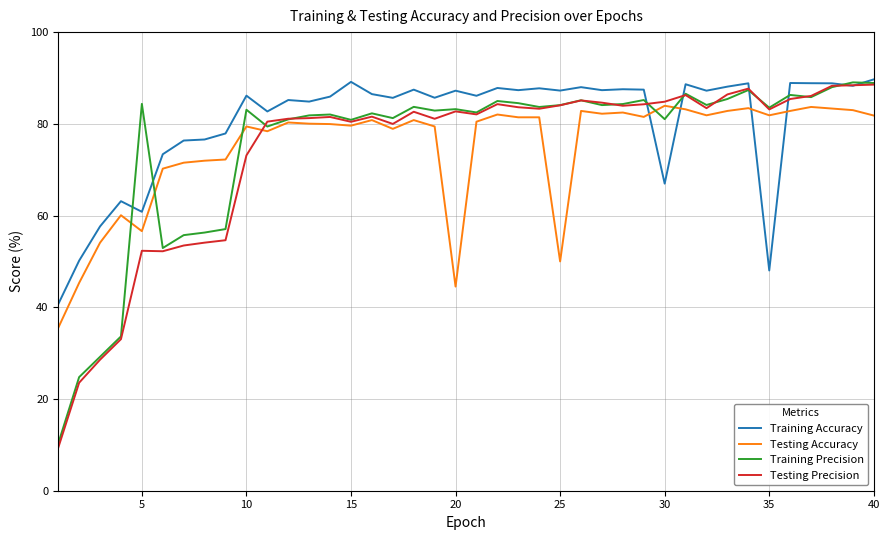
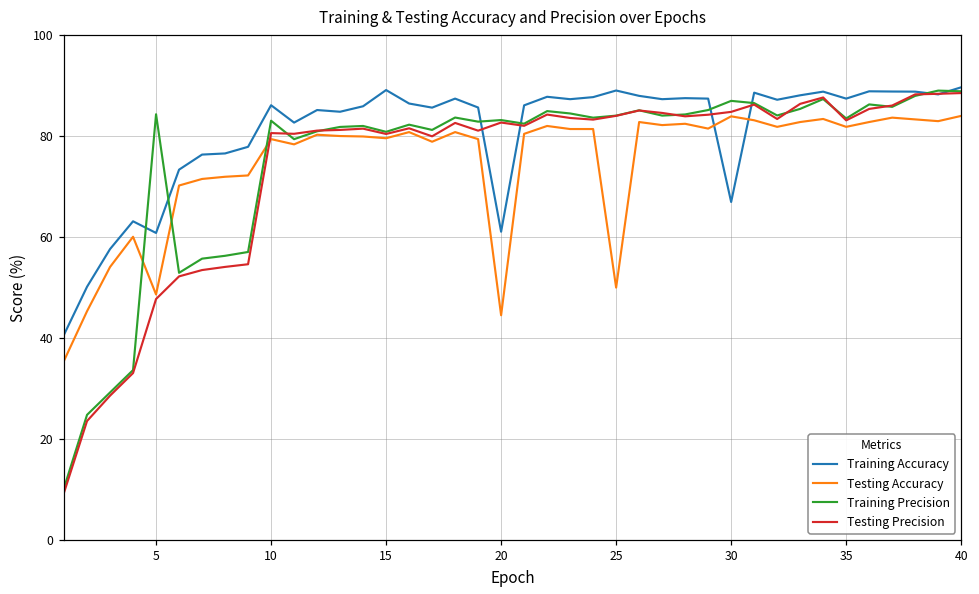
Testing Accuracy, 5: 57 -> 49
Testing Precision, 5: 52 -> 48
Testing Precision, 10: 73 -> 81
Training Accuracy, 20: 87 -> 61
Training Accuracy, 25: 87 -> 89
Training Precision, 30: 81 -> 87
Training Accuracy, 35: 48 -> 87
Testing Accuracy, 40: 82 -> 84
